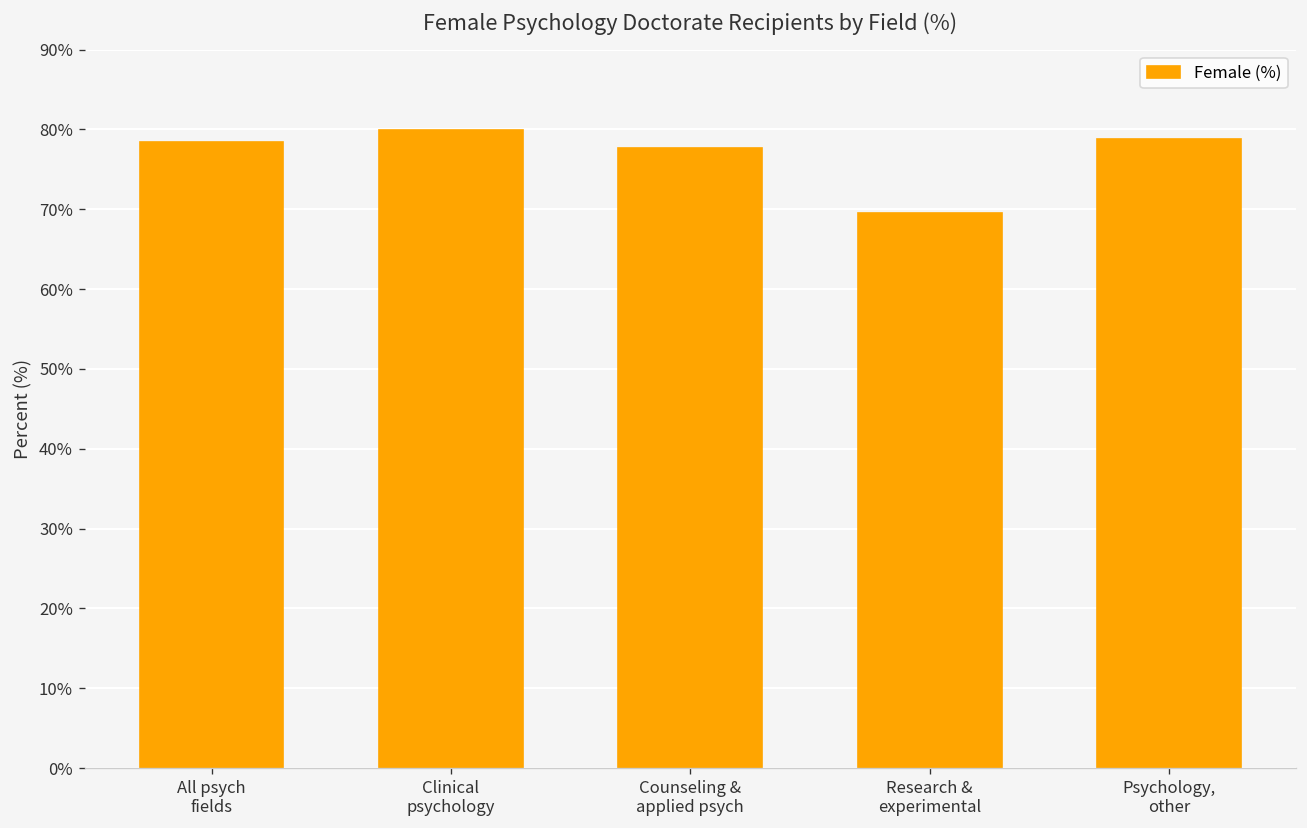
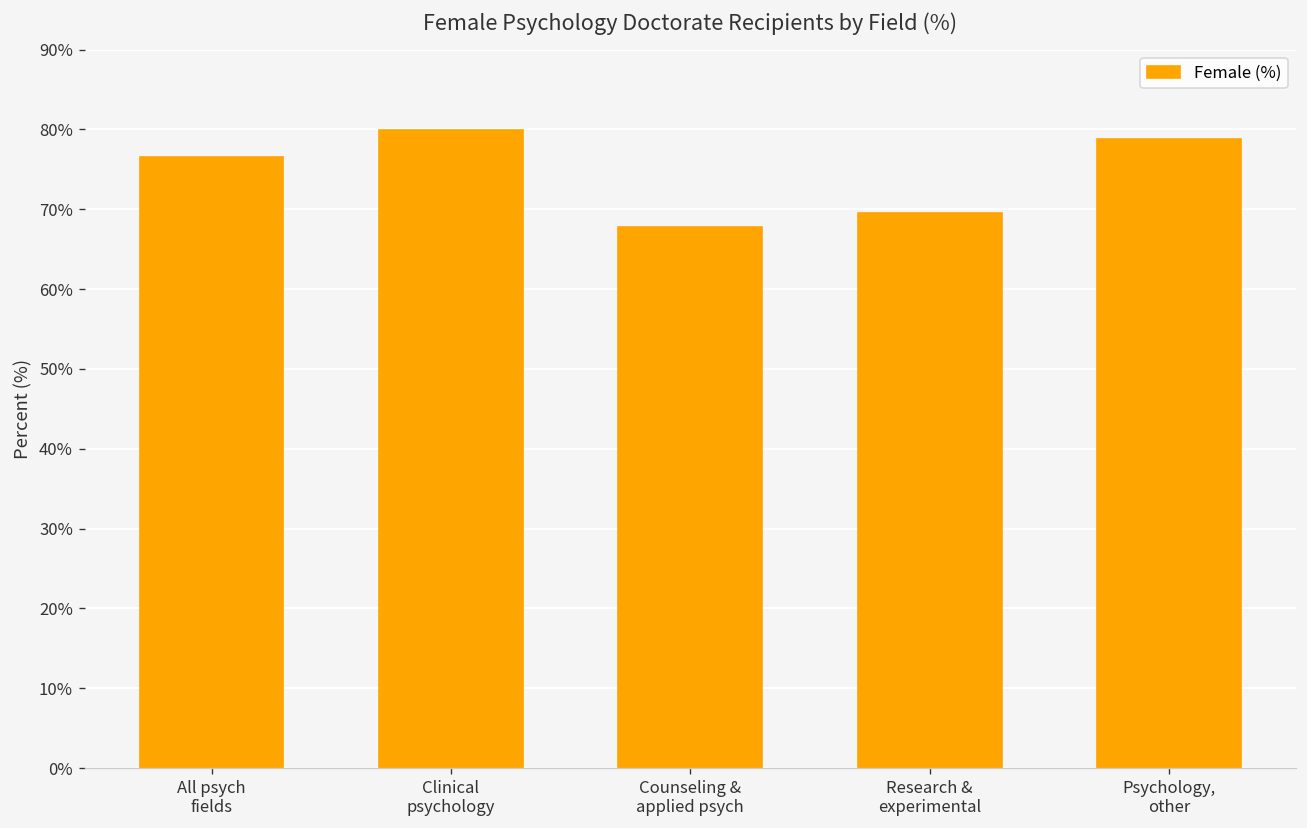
All psych fields: 78% -> 77%
Counseling & applied psych: 78% -> 68%
